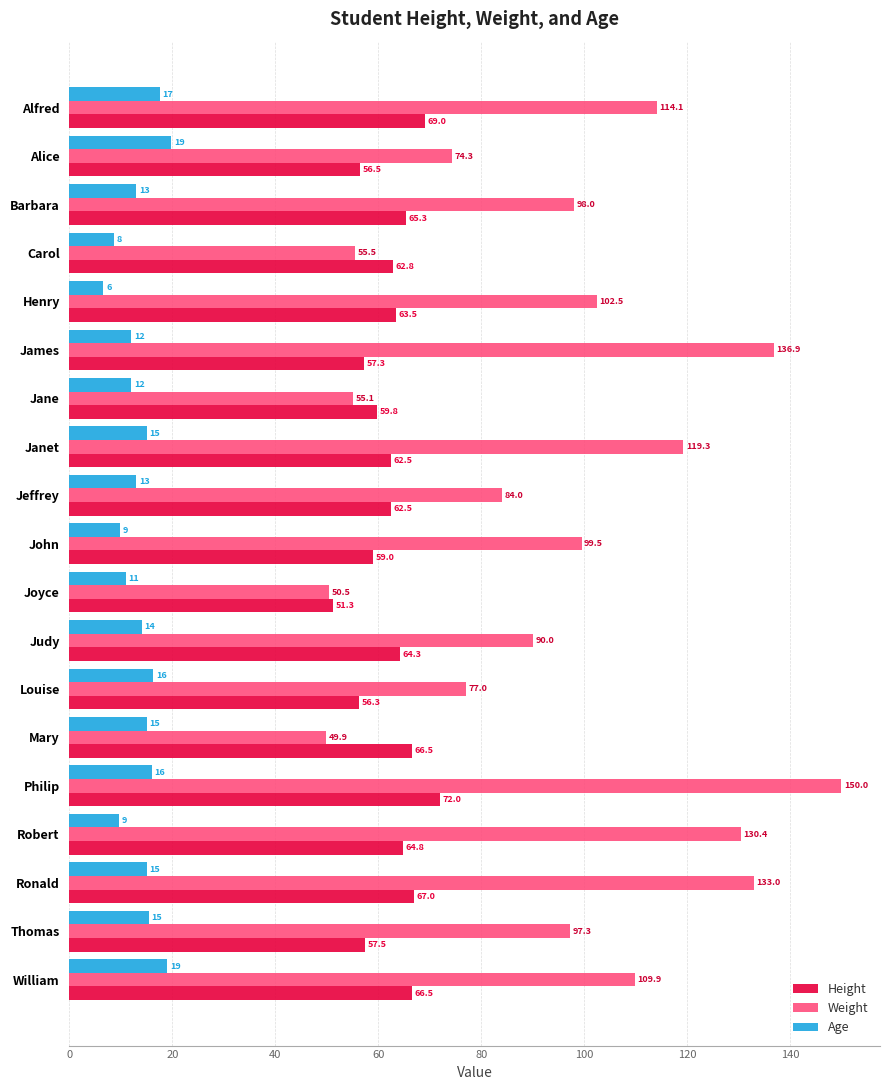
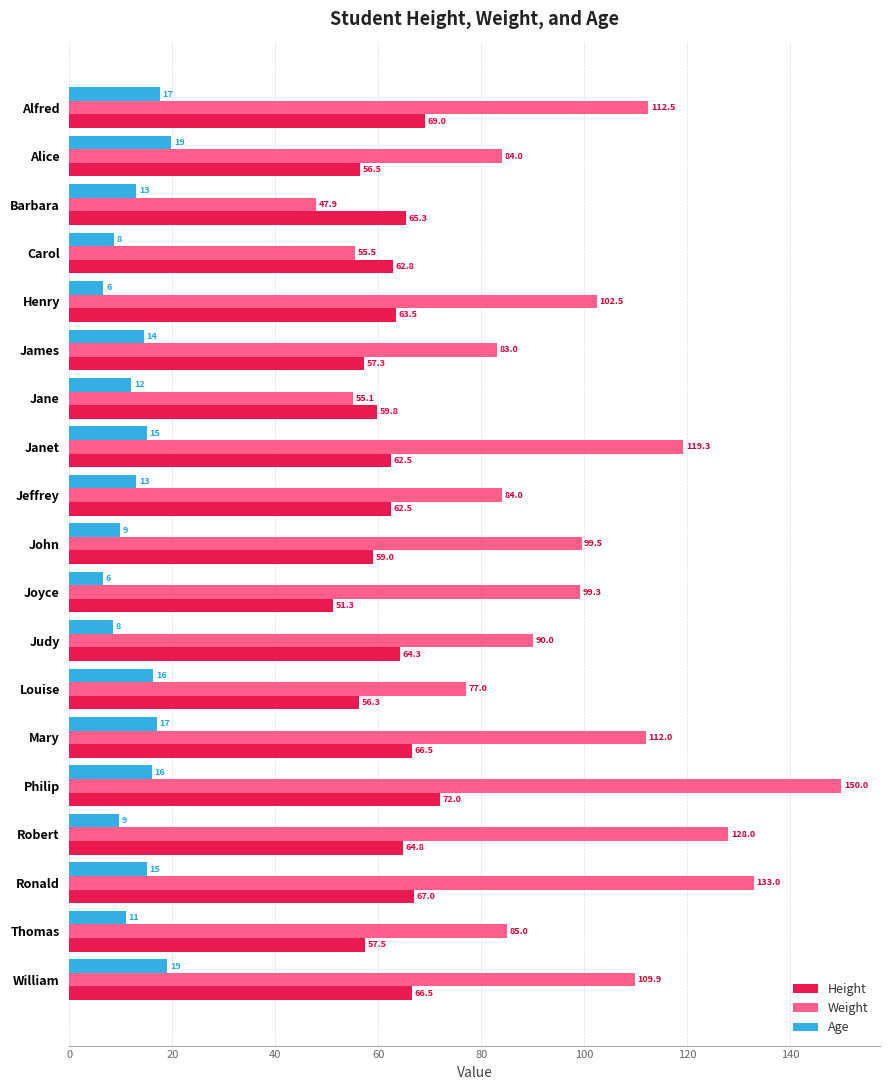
Weight, Alfred: 114.1 -> 112.5
Weight, Alice: 74.3 -> 84.0
Weight, Barbara: 98.0 -> 47.9
Age, James: 12 -> 14
Weight, James: 136.9 -> 83.0
Age, Joyce: 11 -> 6
Weight, Joyce: 50.5 -> 99.3
Age, Judy: 14 -> 8
Age, Mary: 15 -> 17
Weight, Mary: 49.9 -> 112.0
Weight, Robert: 130.4 -> 128.0
Age, Thomas: 15 -> 11
Weight, Thomas: 97.3 -> 85.0
